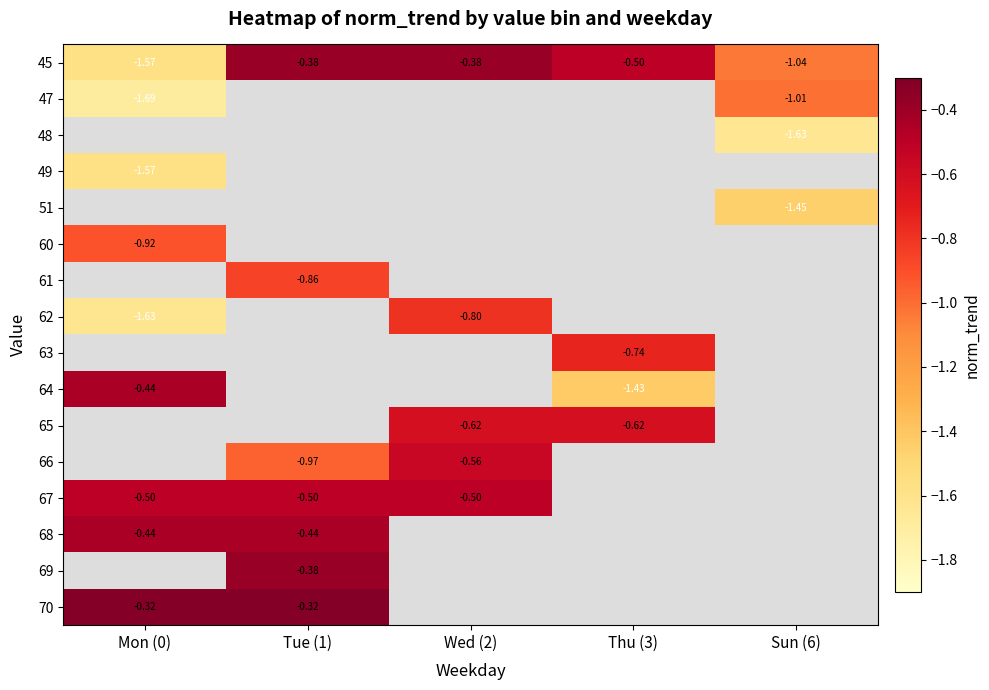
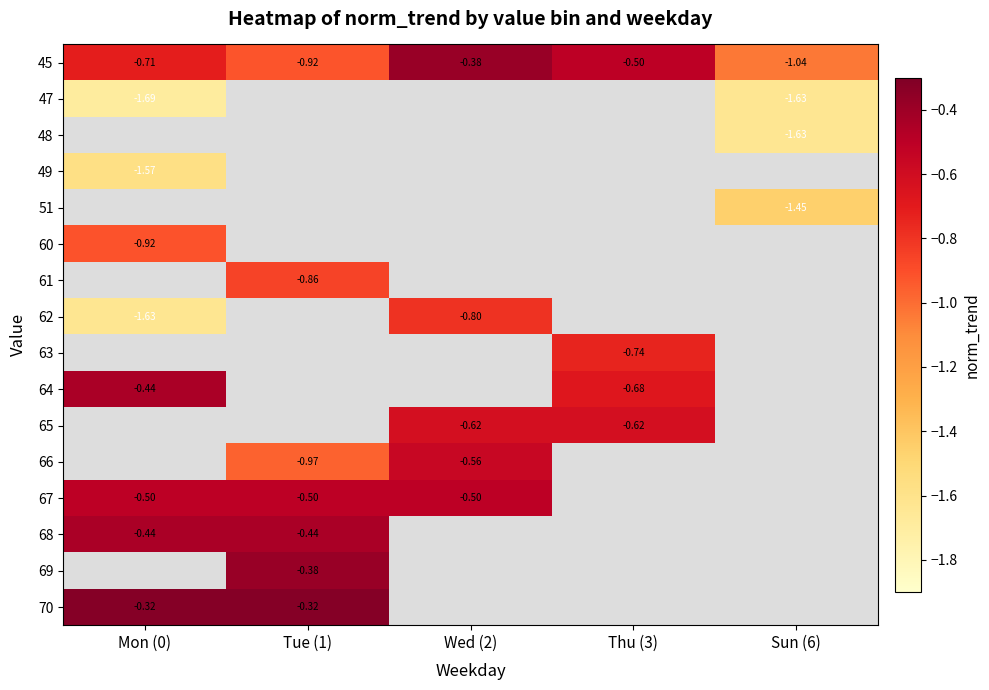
45, Mon (0): -1.57 -> -0.71
45, Tue (1): -0.38 -> -0.92
47, Sun (6): -1.01 -> -1.63
64, Thu (3): -1.43 -> -0.68
